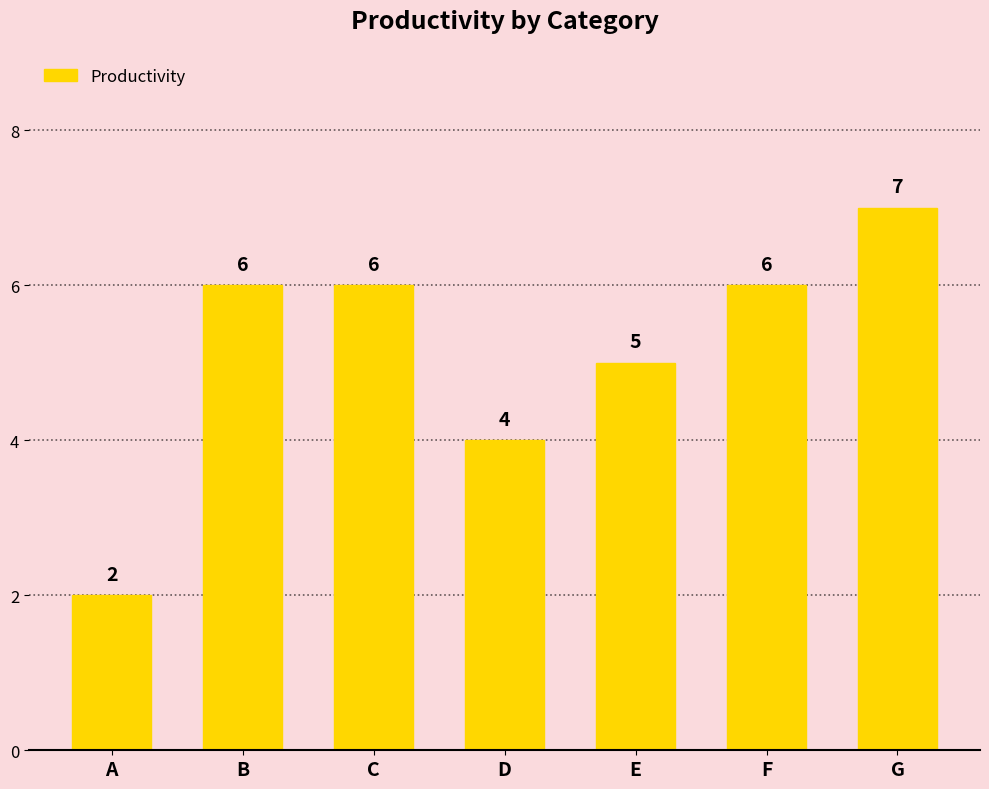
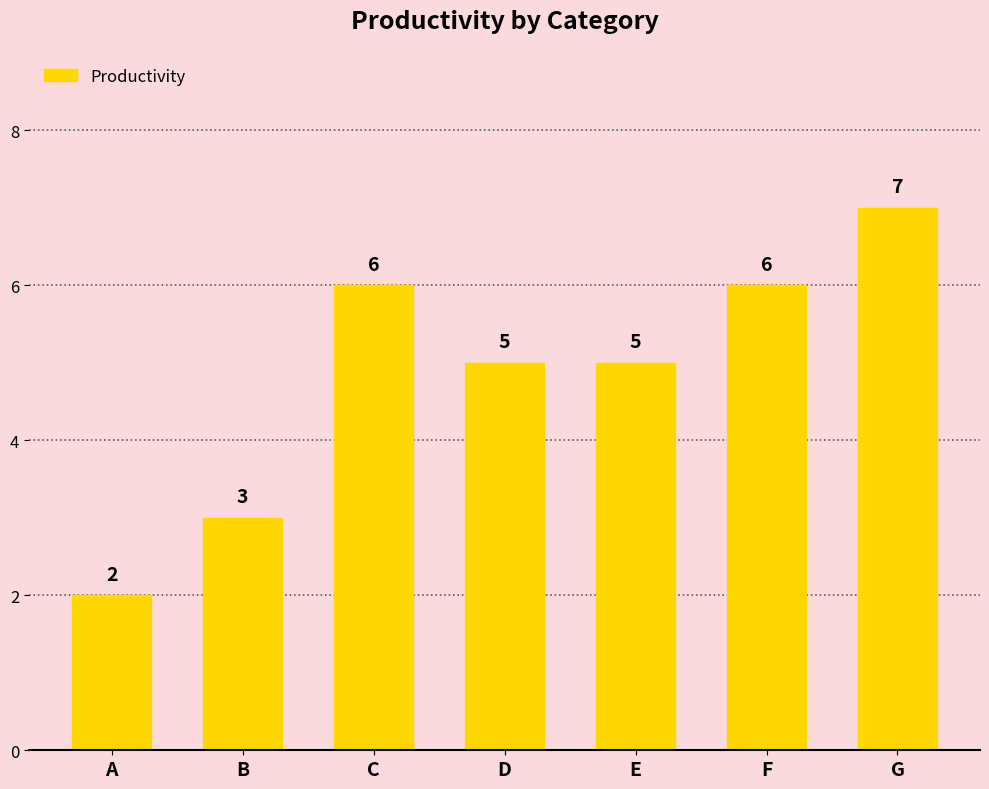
B: 6 -> 3
D: 4 -> 5
